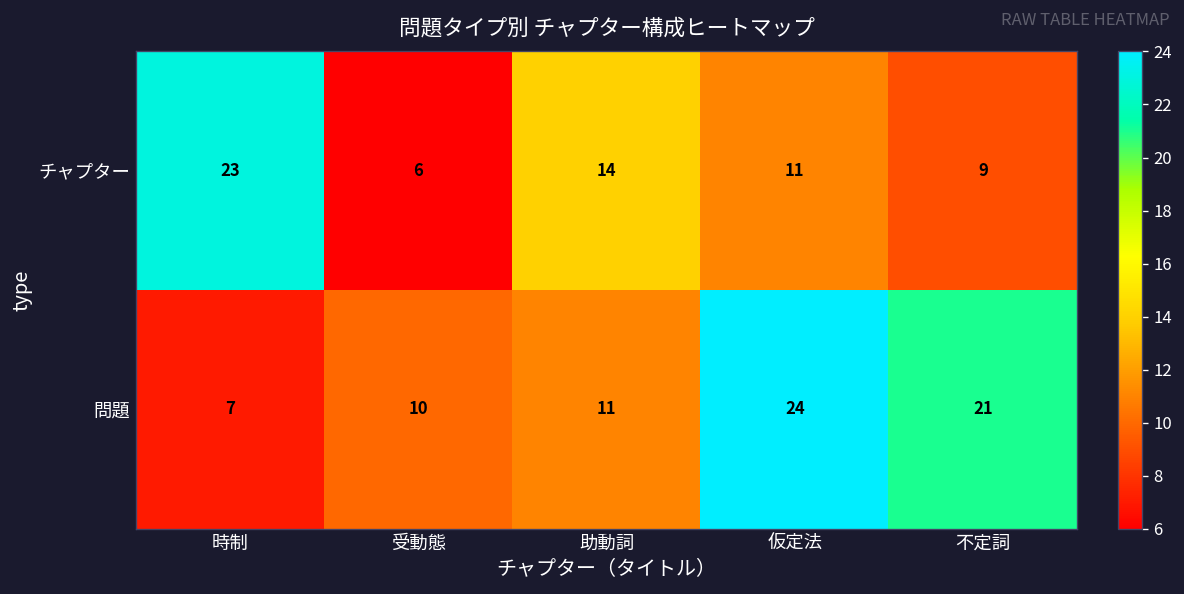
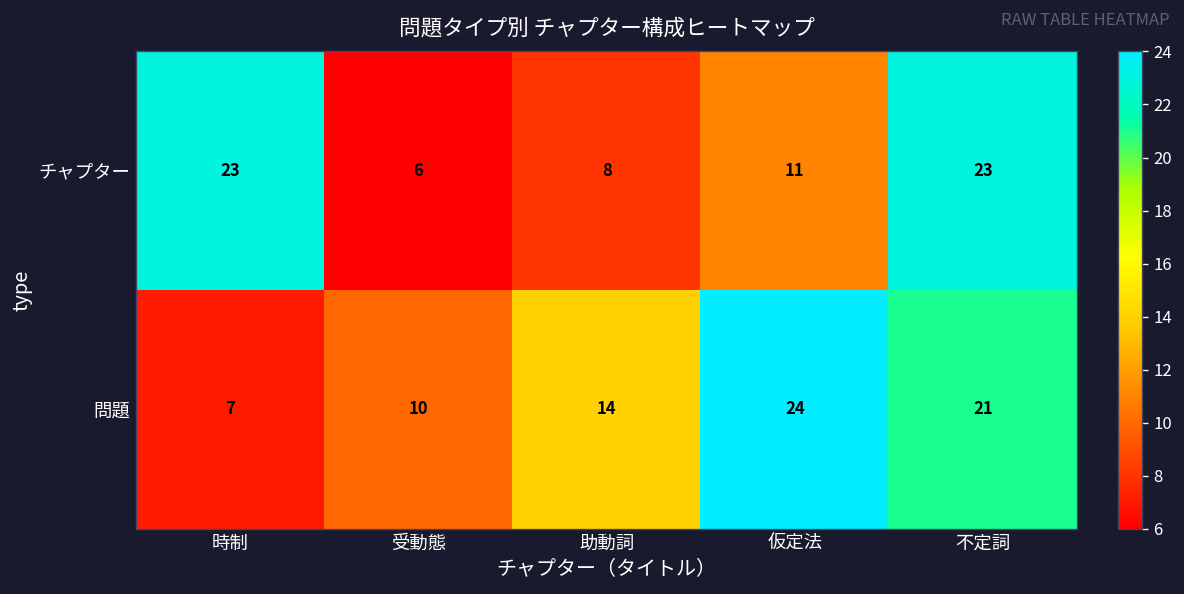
チャプター, 助動詞: 14 -> 8
チャプター, 不定詞: 9 -> 23
問題, 助動詞: 11 -> 14
